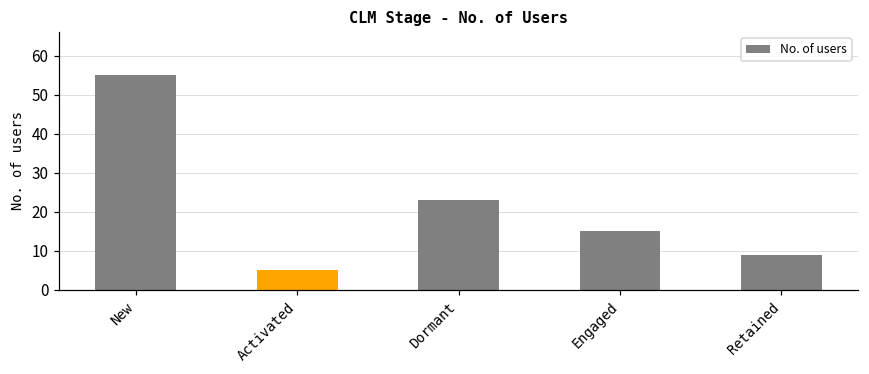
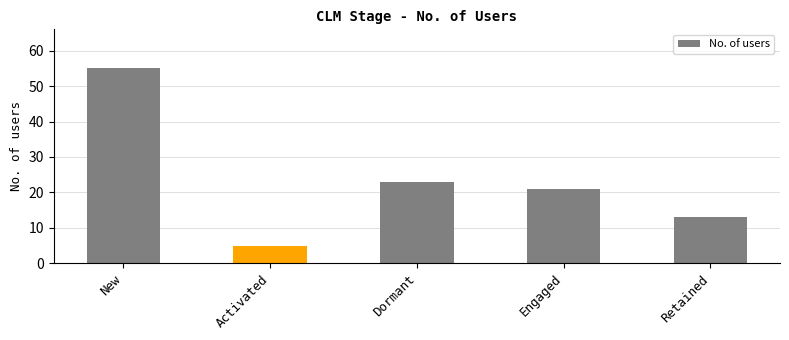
Engaged: 15 -> 21
Retained: 9 -> 13
